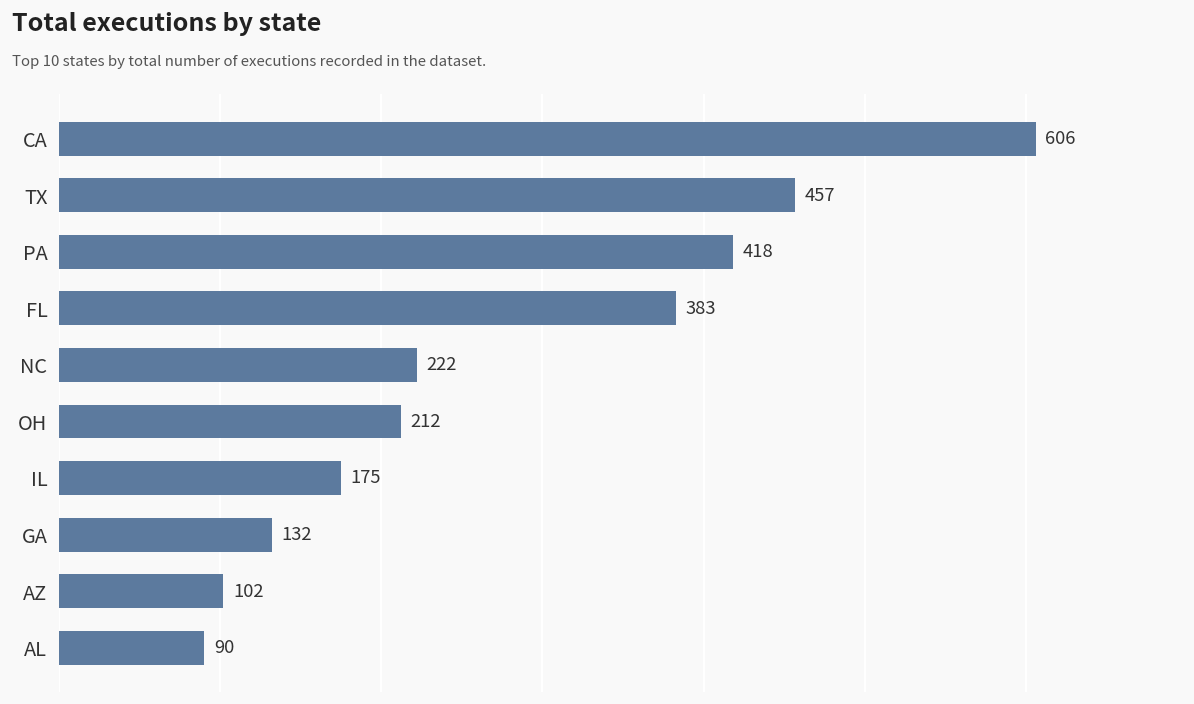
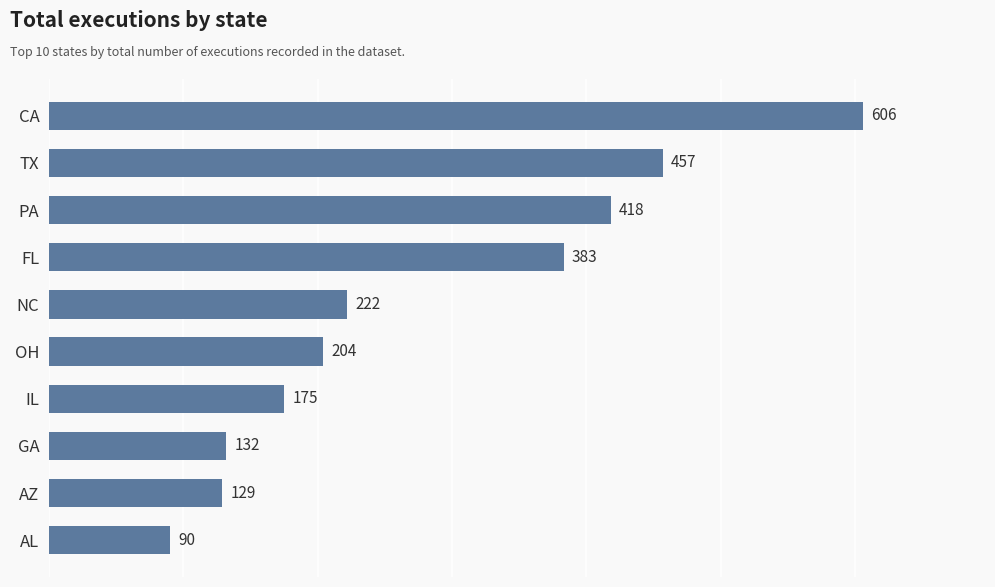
OH: 212 -> 204
AZ: 102 -> 129
